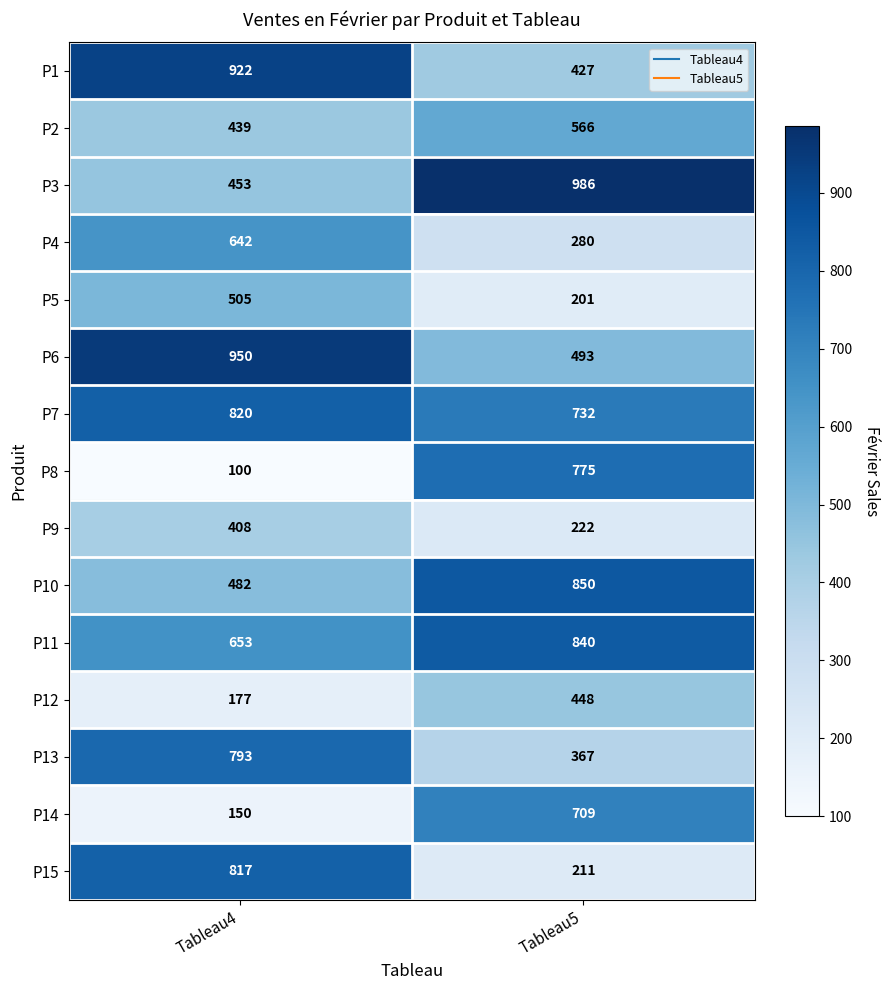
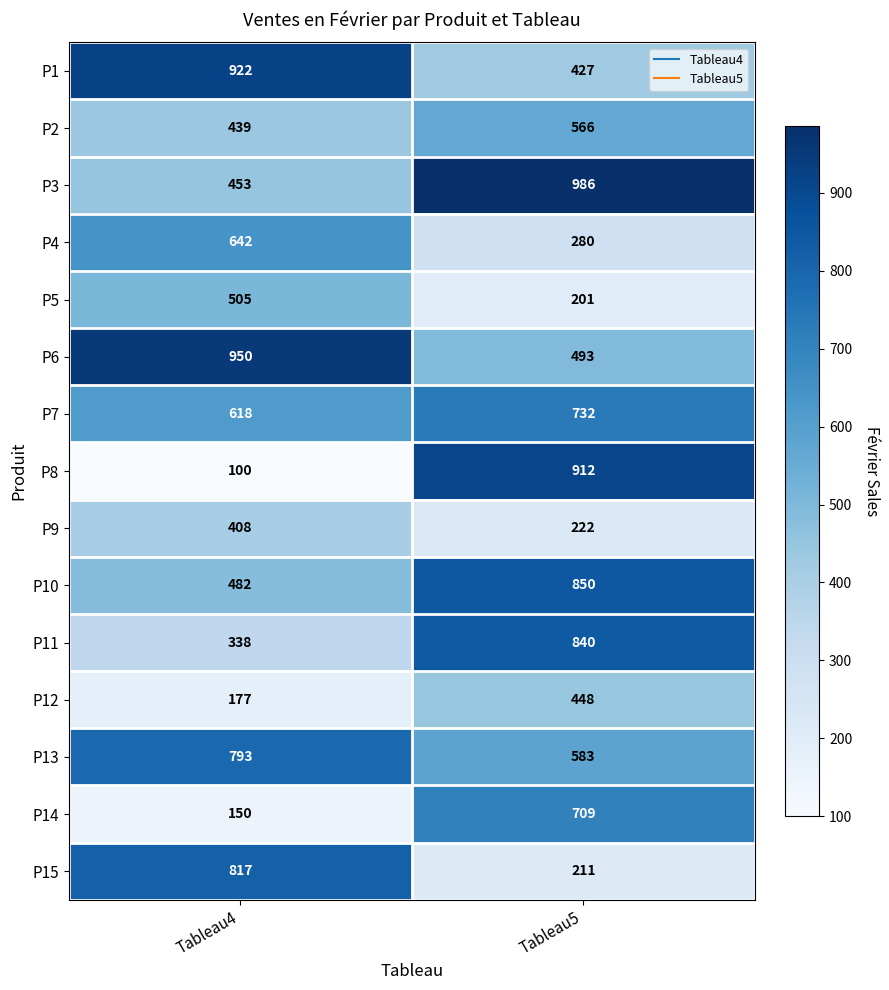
P7, Tableau4: 820 -> 618
P8, Tableau5: 775 -> 912
P11, Tableau4: 653 -> 338
P13, Tableau5: 367 -> 583
